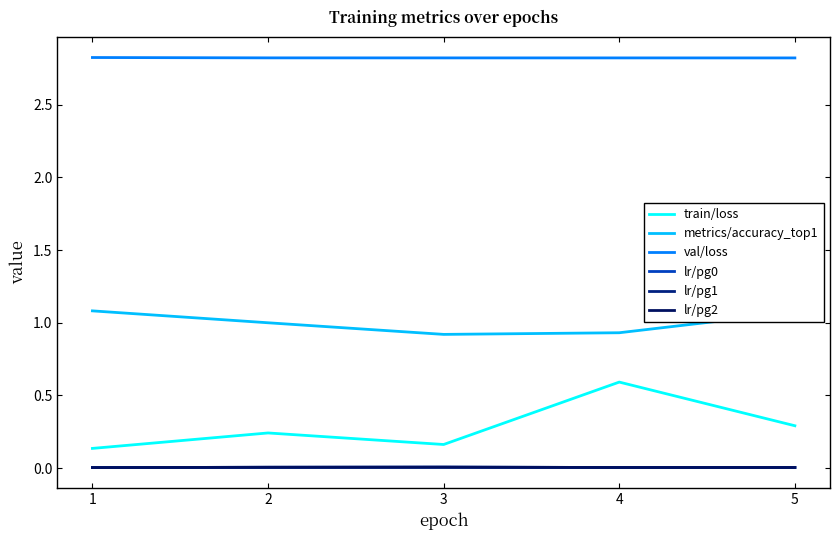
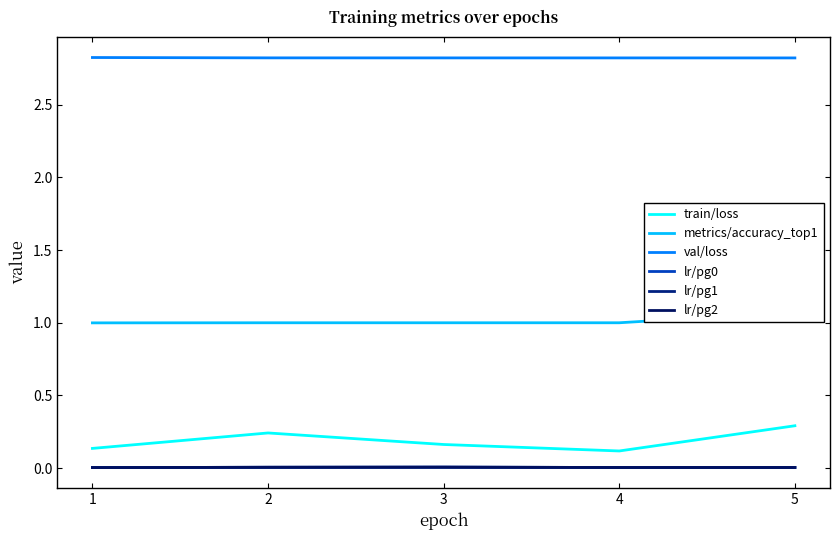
metrics/accuracy_top1, 1: 1.08 -> 1.00
metrics/accuracy_top1, 3: 0.92 -> 1.00
train/loss, 4: 0.59 -> 0.12
metrics/accuracy_top1, 4: 0.93 -> 1.00
